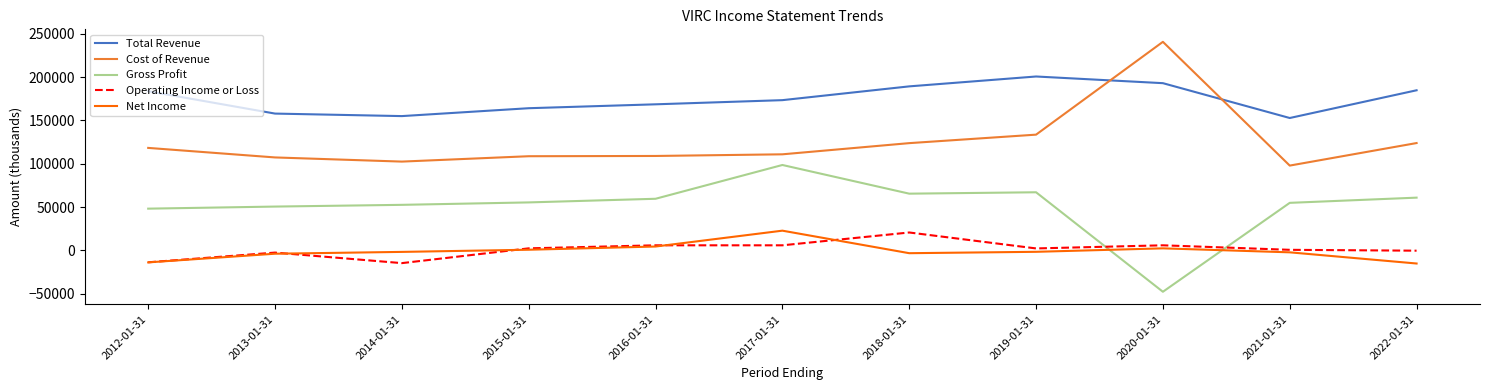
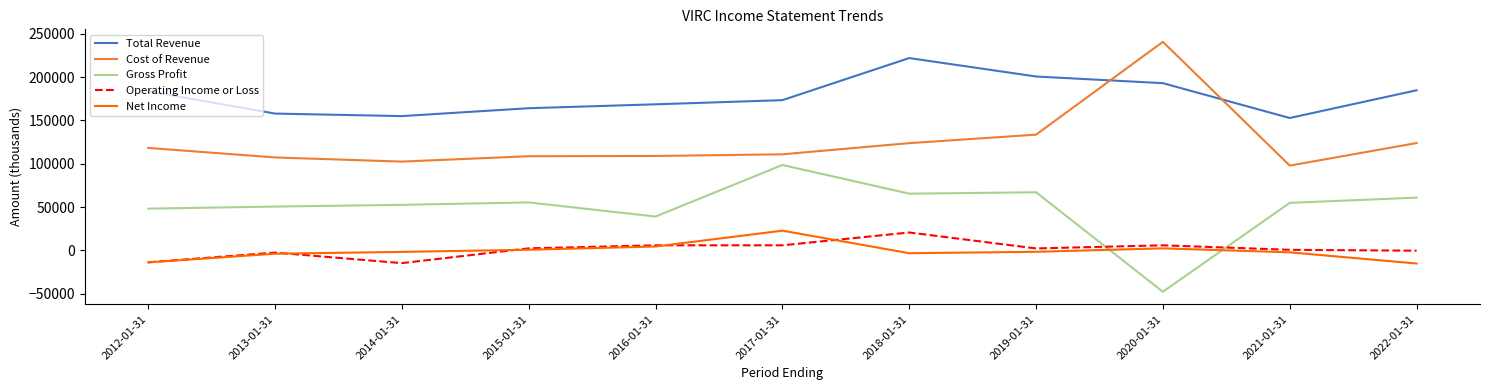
Gross Profit, 2016-01-31: 60000 -> 40000
Total Revenue, 2018-01-31: 190000 -> 220000
